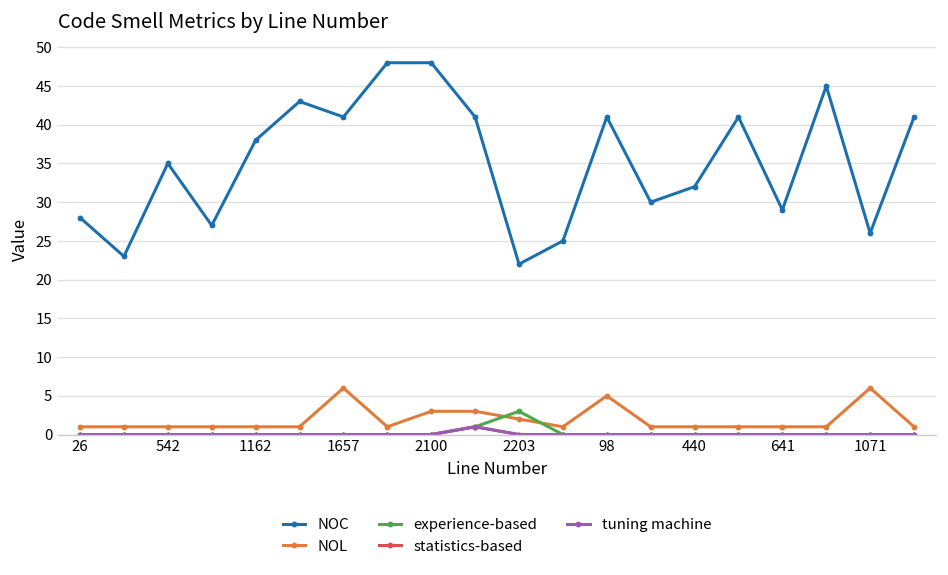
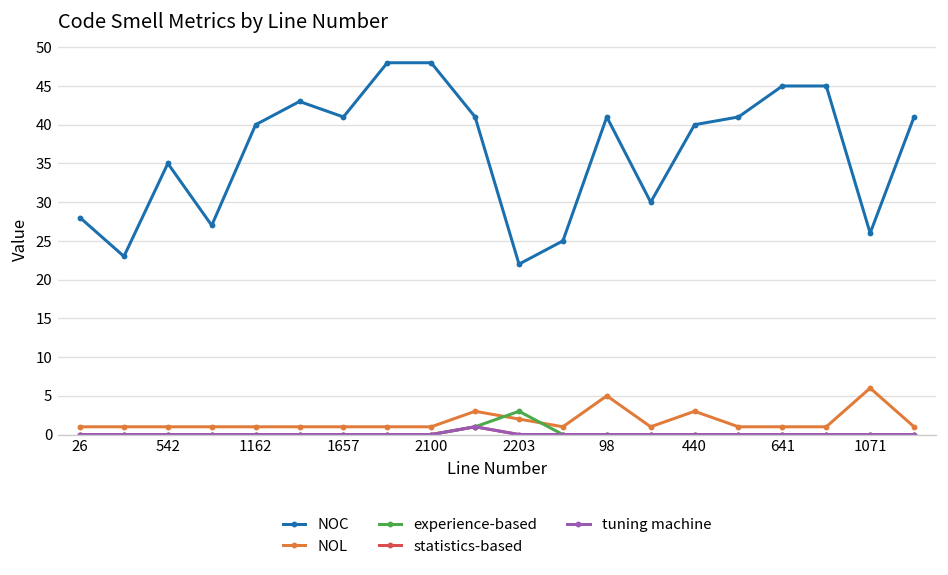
NOC, 1162: 38 -> 40
NOL, 1657: 6 -> 1
NOL, 2100: 3 -> 1
NOC, 440: 32 -> 40
NOL, 440: 1 -> 3
NOC, 641: 29 -> 45
